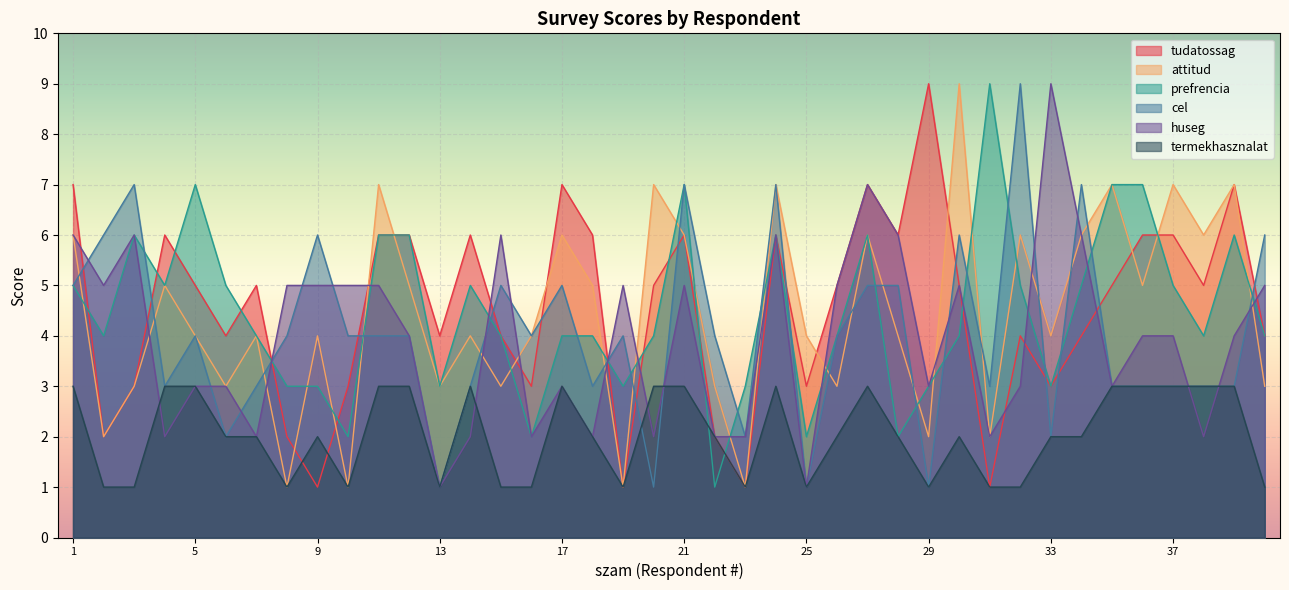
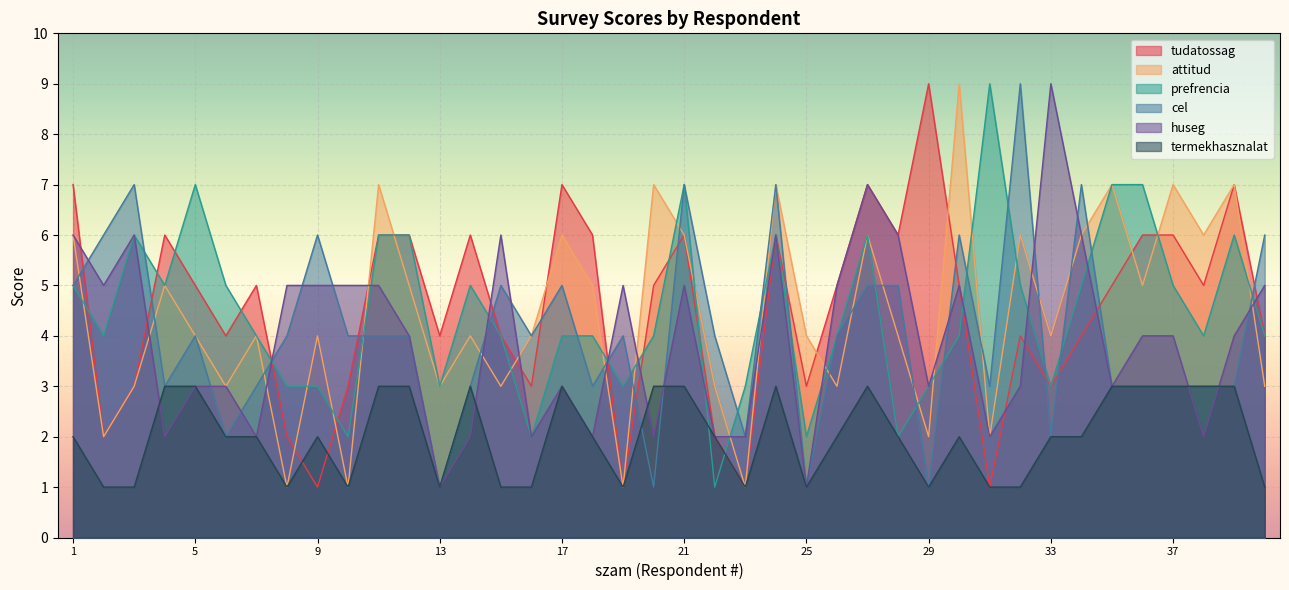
termekhasznalat, 1: 3 -> 2
